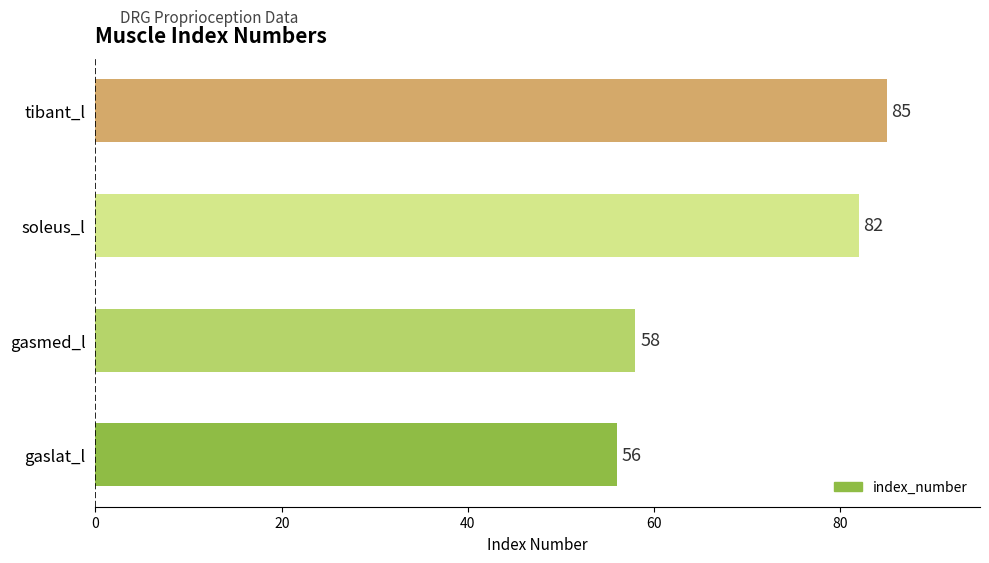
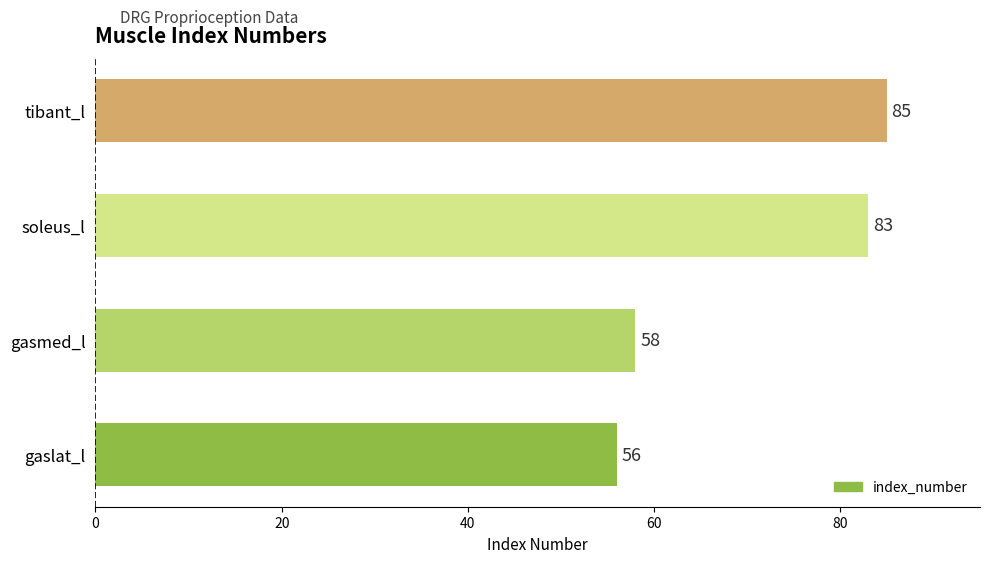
soleus_l: 82 -> 83
